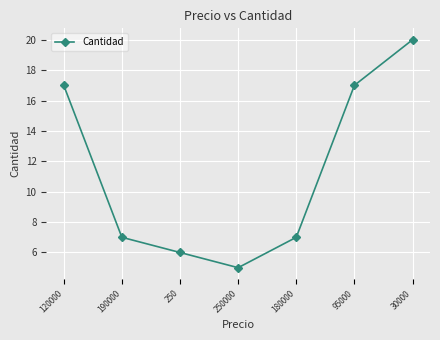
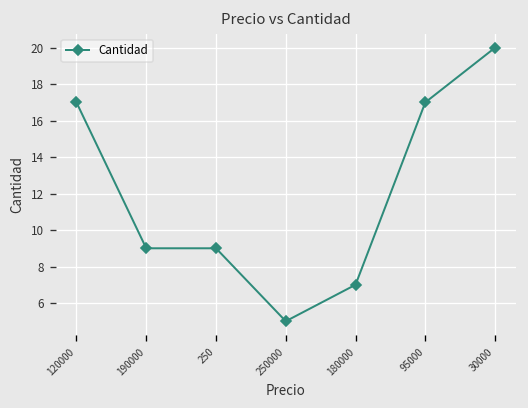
190000: 7 -> 9
250: 6 -> 9
